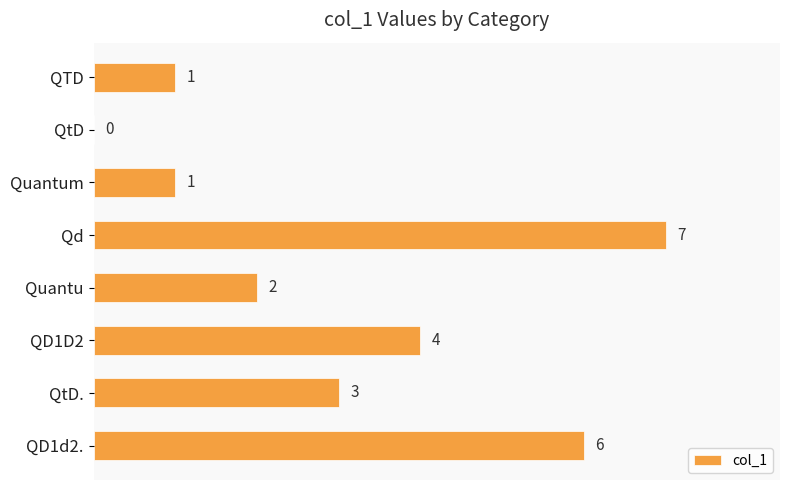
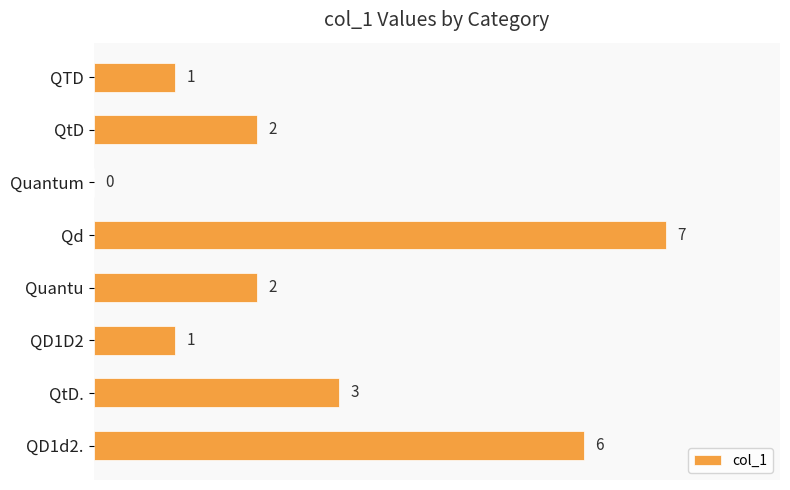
QtD: 0 -> 2
Quantum: 1 -> 0
QD1D2: 4 -> 1
